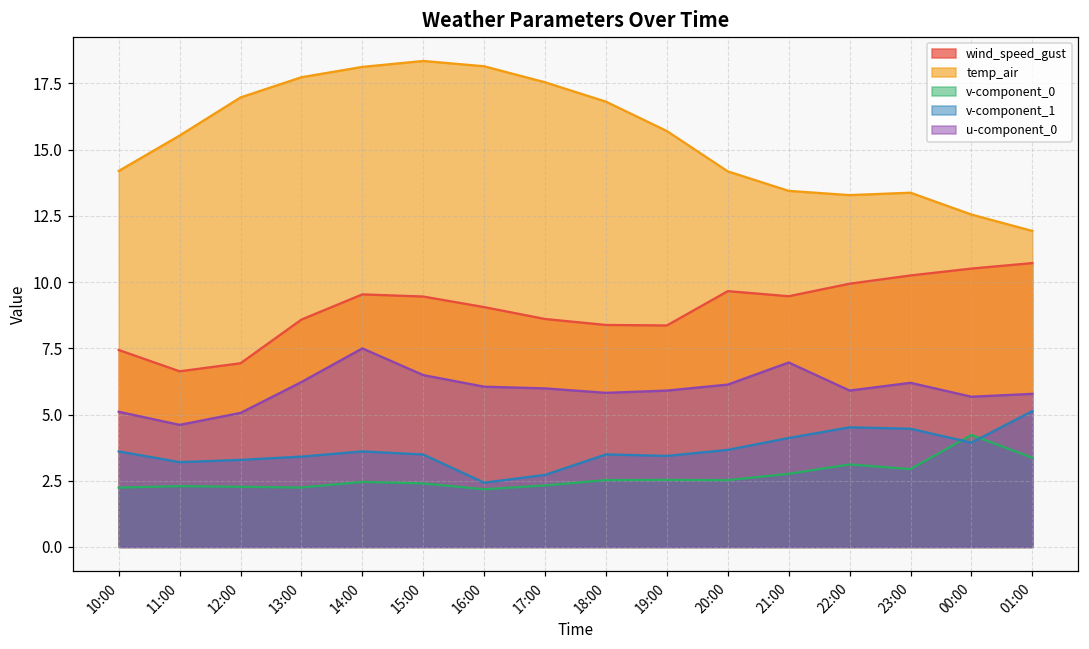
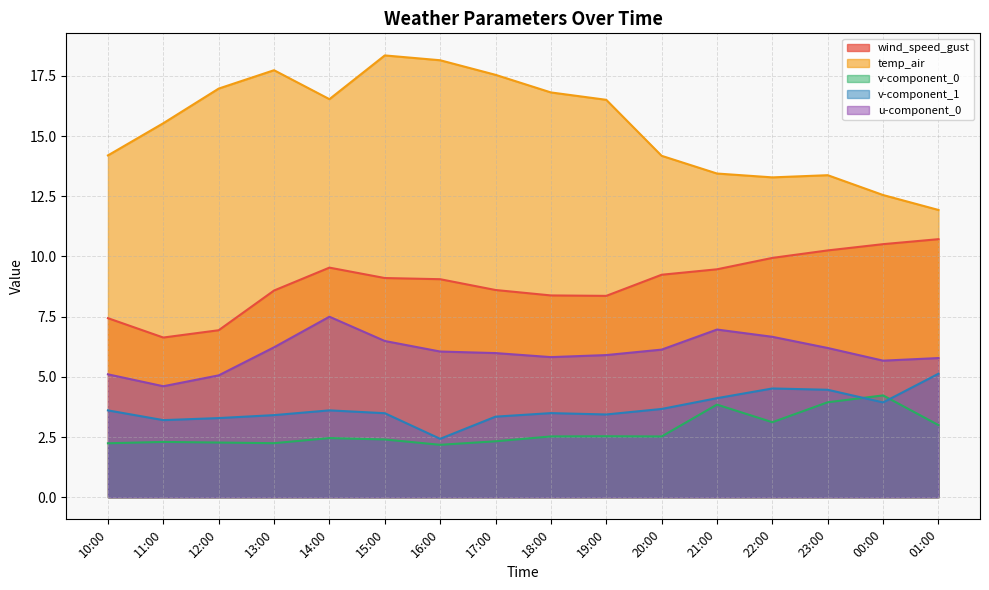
temp_air, 14:00: 18.1 -> 16.5
wind_speed_gust, 15:00: 9.5 -> 9.1
v-component_1, 17:00: 2.7 -> 3.3
temp_air, 19:00: 15.7 -> 16.5
wind_speed_gust, 20:00: 9.7 -> 9.2
v-component_0, 21:00: 2.8 -> 3.8
u-component_0, 22:00: 5.9 -> 6.7
v-component_0, 23:00: 2.9 -> 3.9
v-component_0, 01:00: 3.4 -> 3.0
